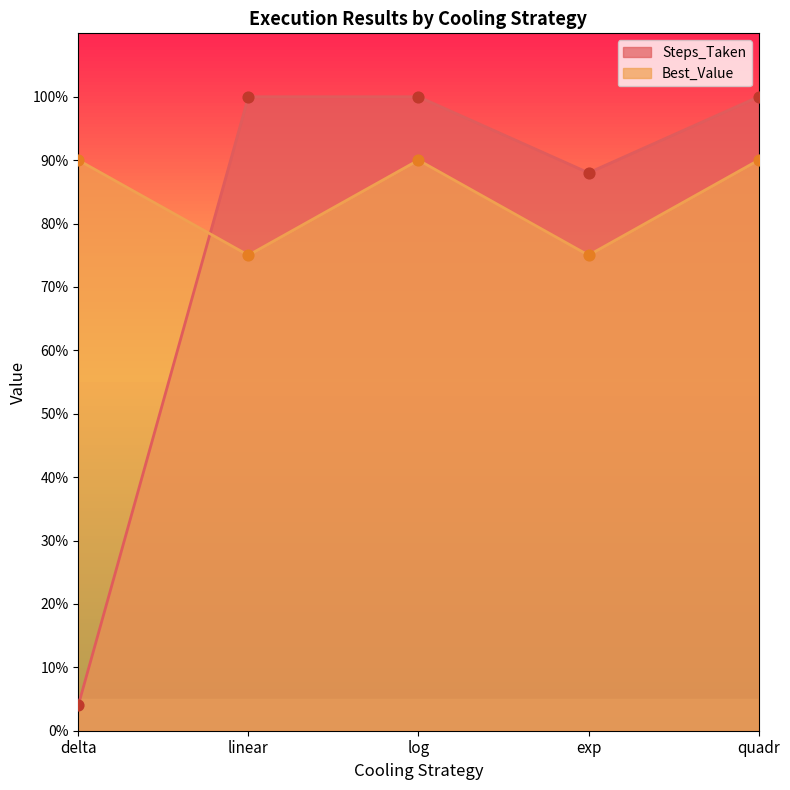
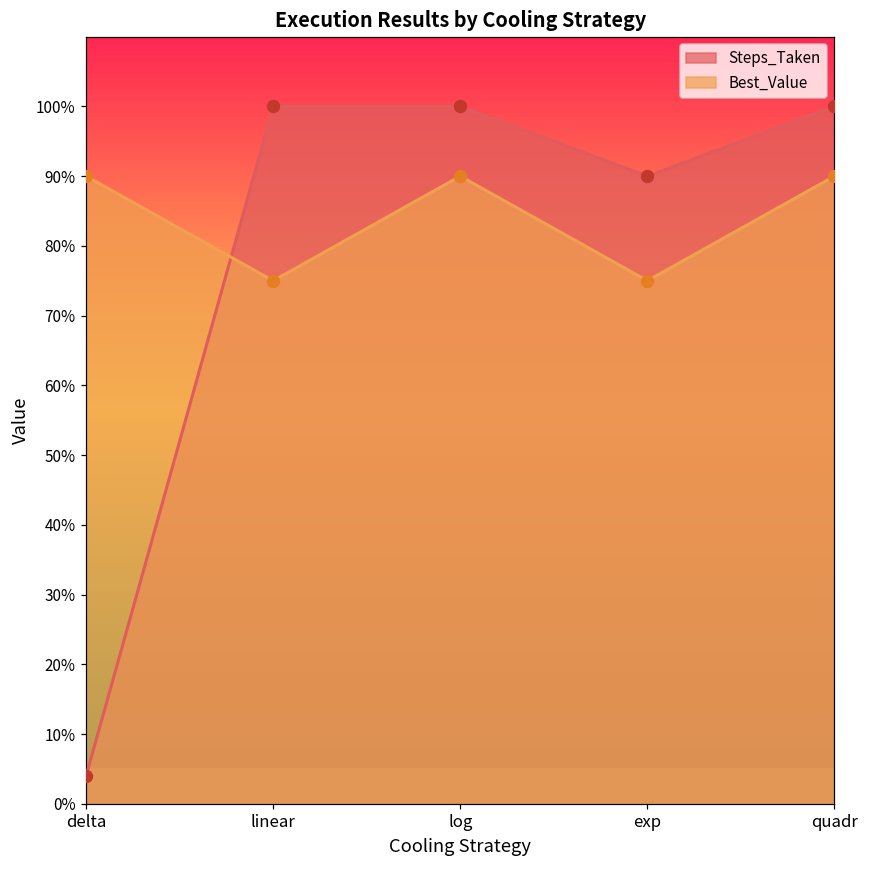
Steps_Taken, exp: 88% -> 90%
